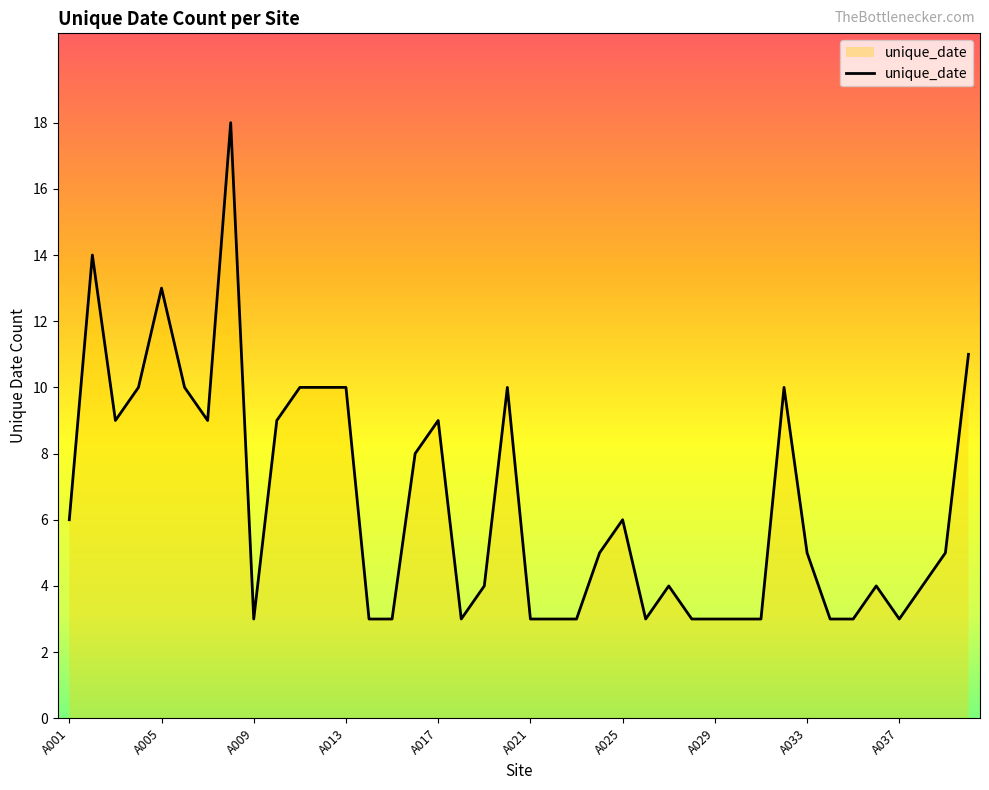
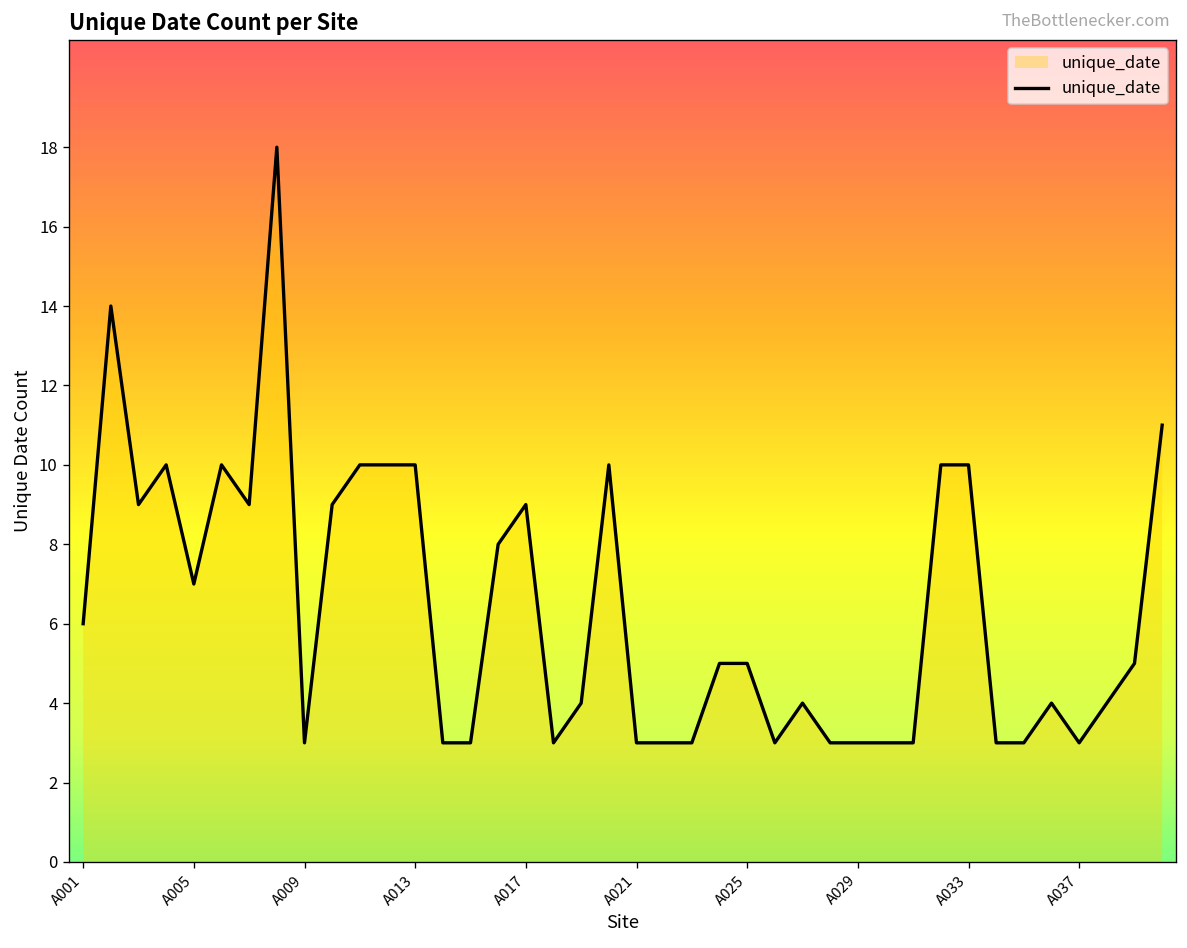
A005: 13 -> 7
A025: 6 -> 5
A033: 5 -> 10
